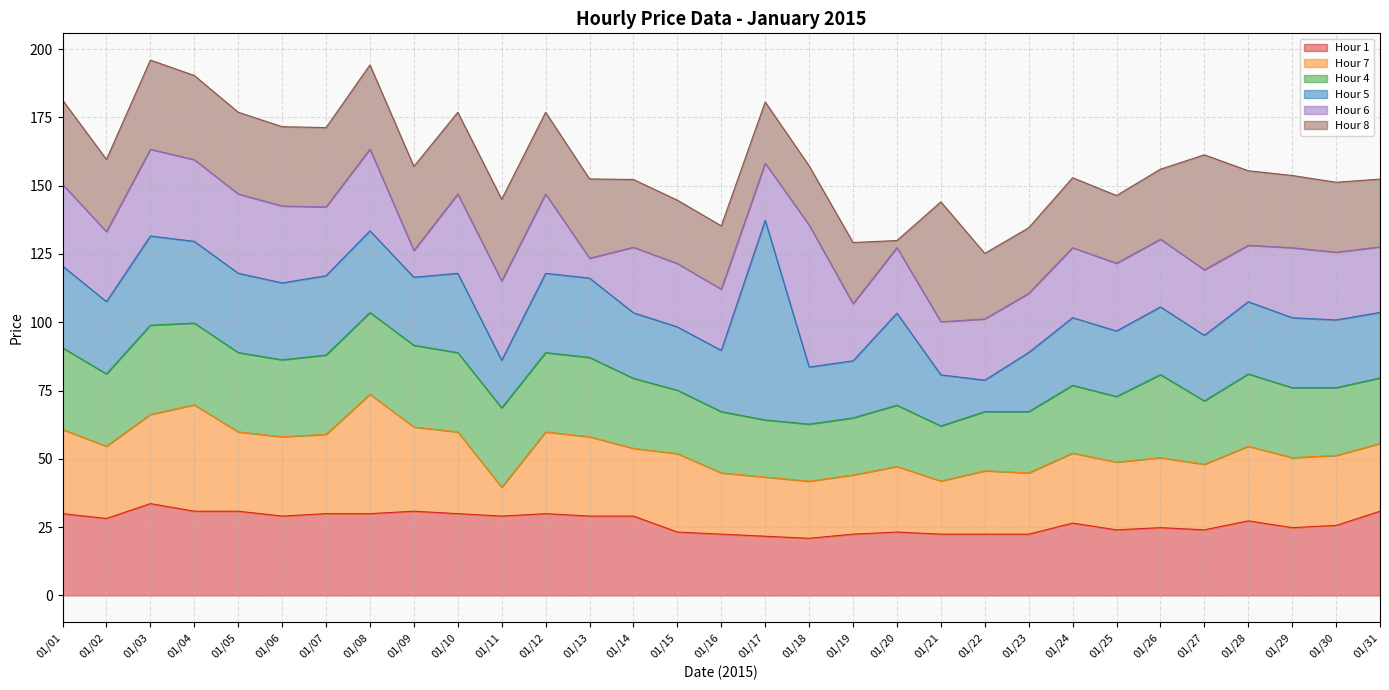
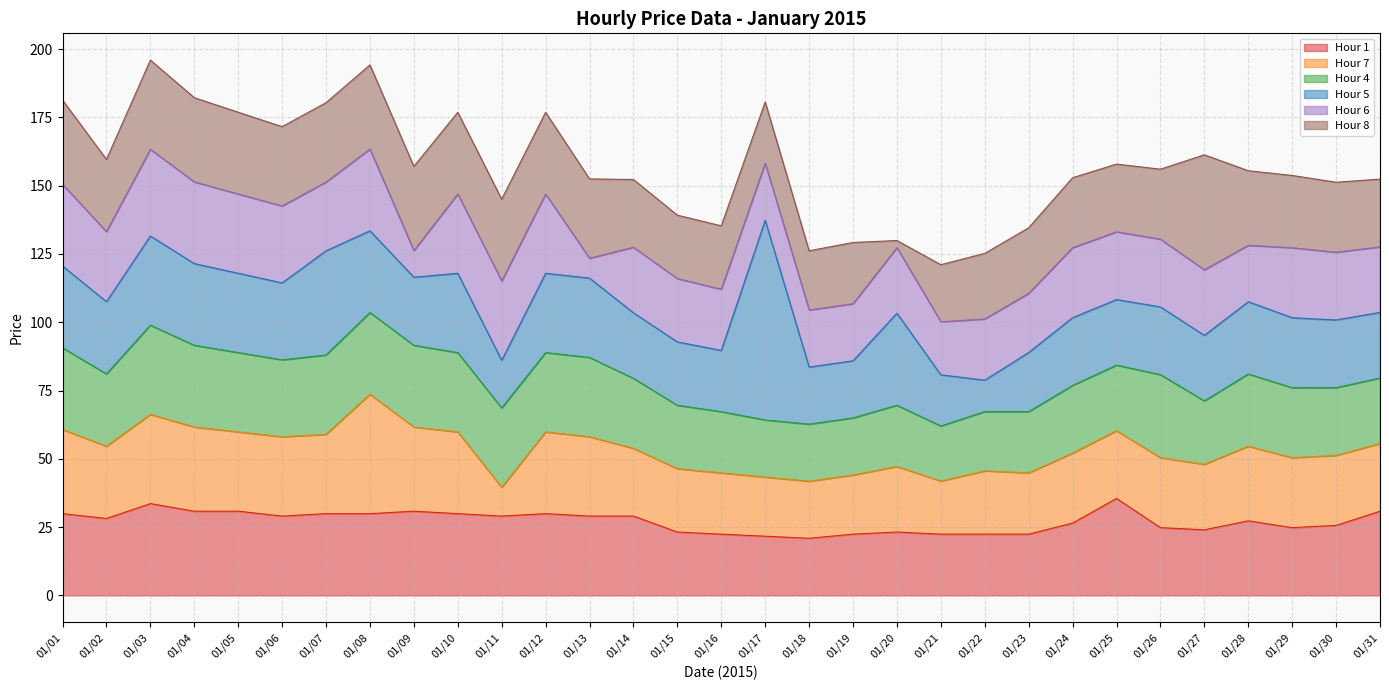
Hour 7, 01/04: 39 -> 31
Hour 5, 01/07: 29 -> 38
Hour 7, 01/15: 29 -> 23
Hour 6, 01/18: 52 -> 21
Hour 8, 01/21: 44 -> 21
Hour 1, 01/25: 24 -> 36
